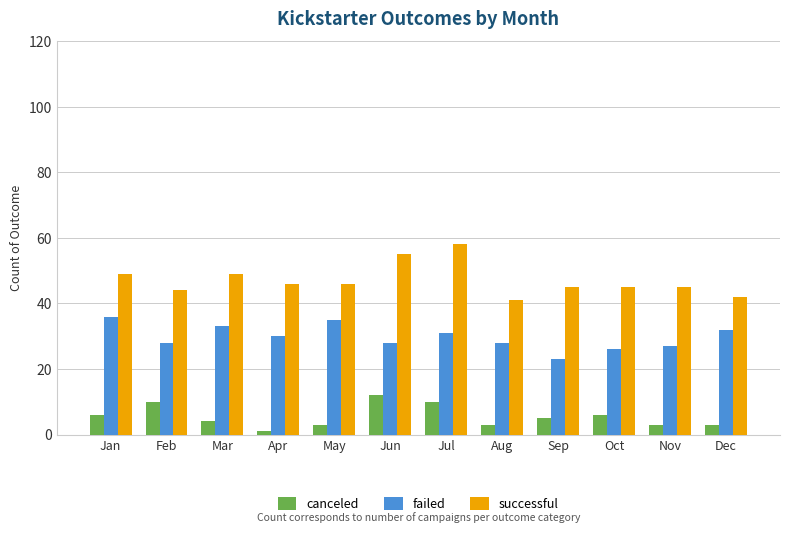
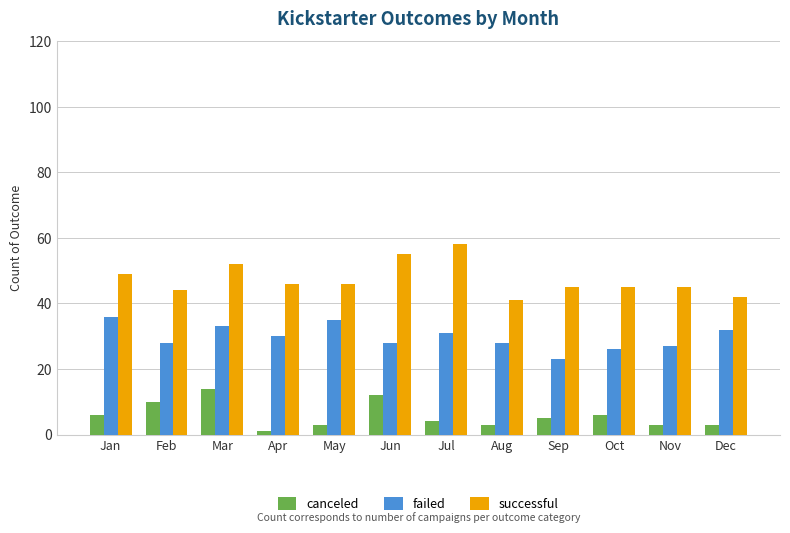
canceled, Mar: 4 -> 14
successful, Mar: 49 -> 52
canceled, Jul: 10 -> 4
